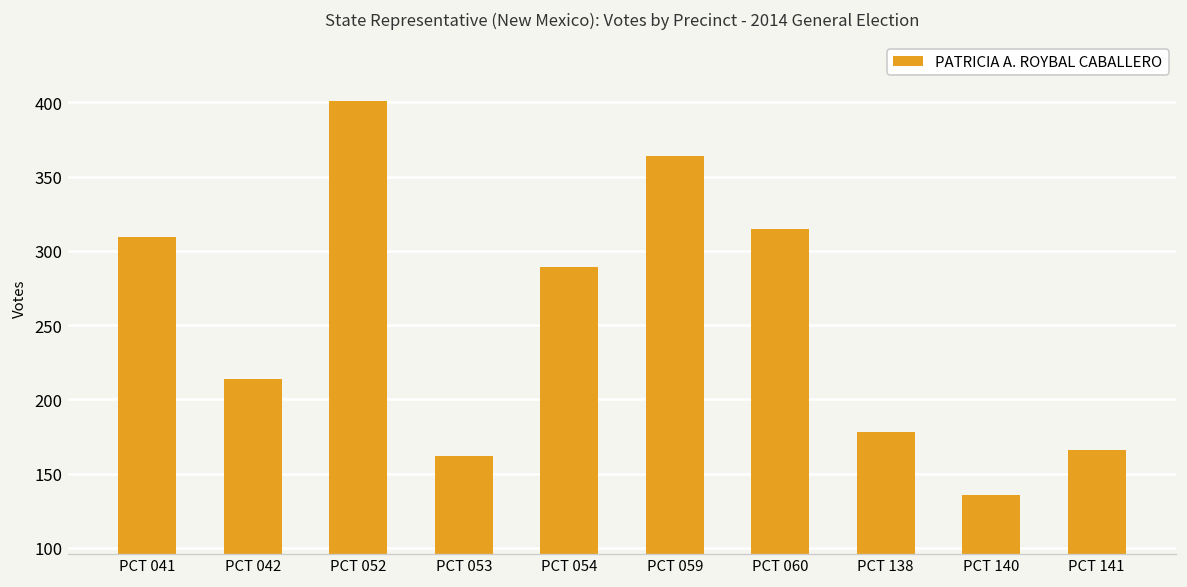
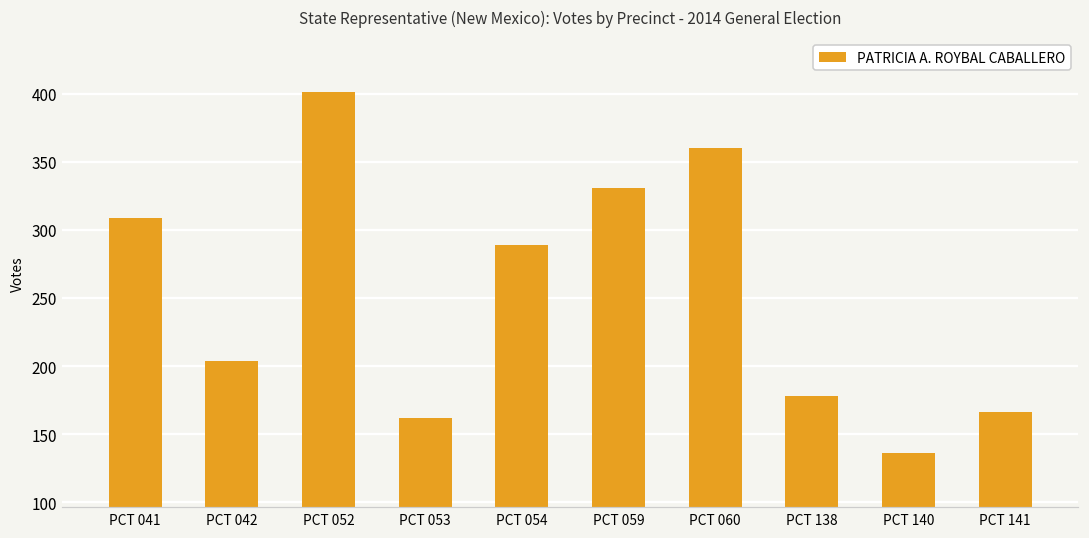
PCT 042: 214 -> 204
PCT 059: 364 -> 331
PCT 060: 315 -> 360
